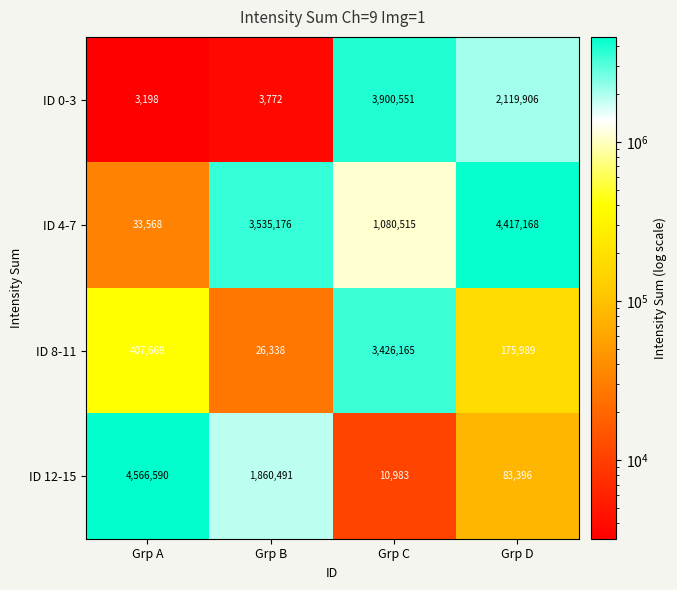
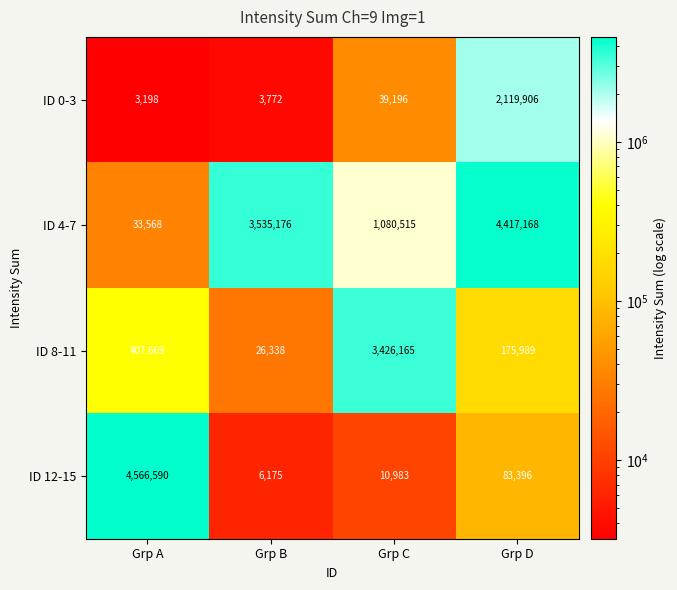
ID 0-3, Grp C: 3,900,551 -> 39,196
ID 12-15, Grp B: 1,860,491 -> 6,175
